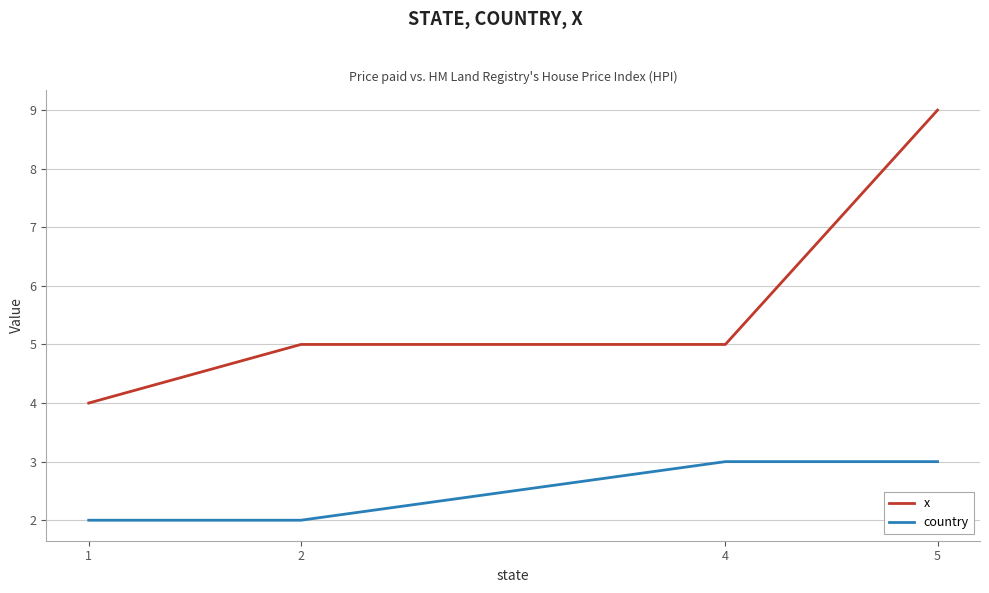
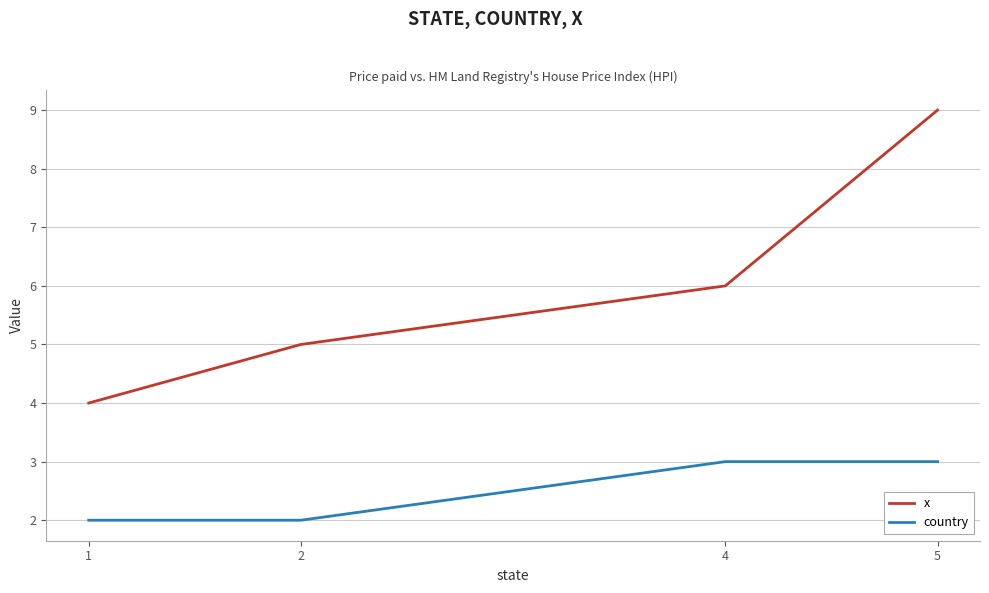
x, 4: 5 -> 6
